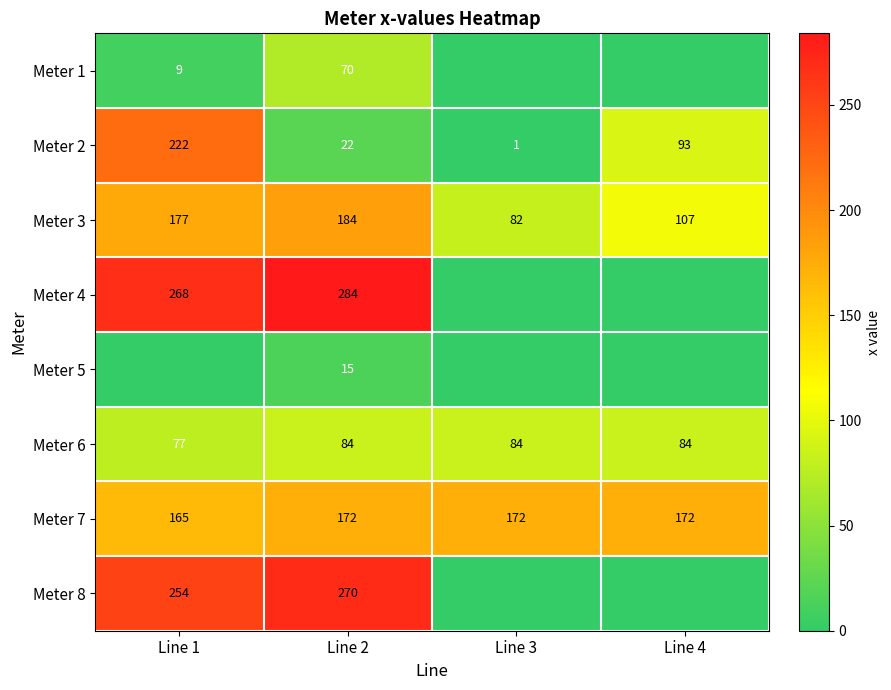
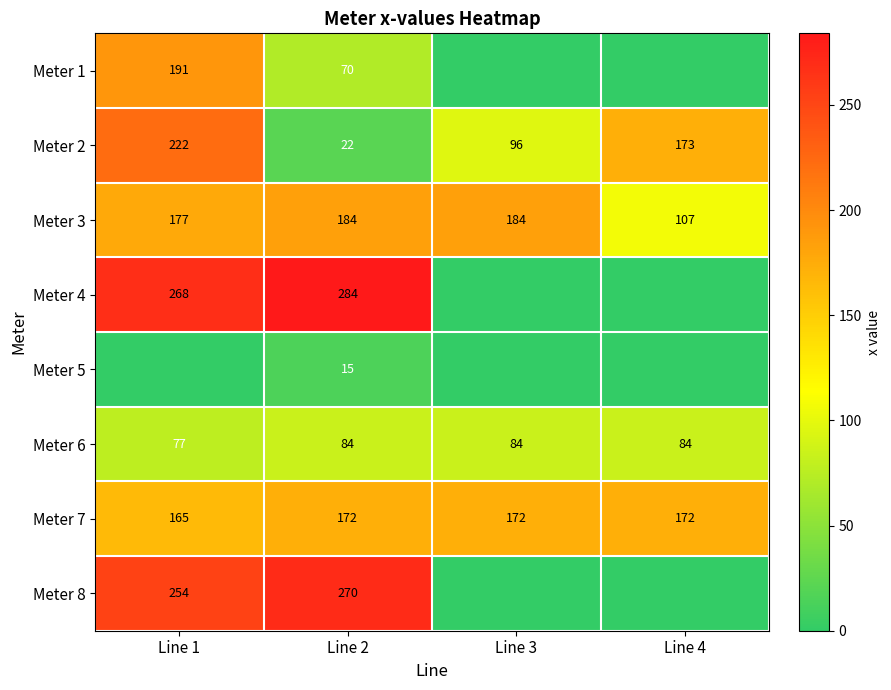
Meter 1, Line 1: 9 -> 191
Meter 2, Line 3: 1 -> 96
Meter 2, Line 4: 93 -> 173
Meter 3, Line 3: 82 -> 184
